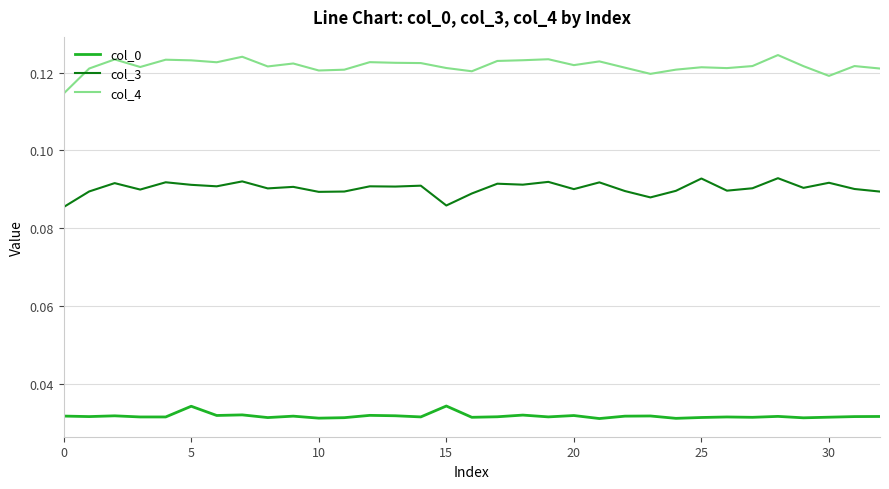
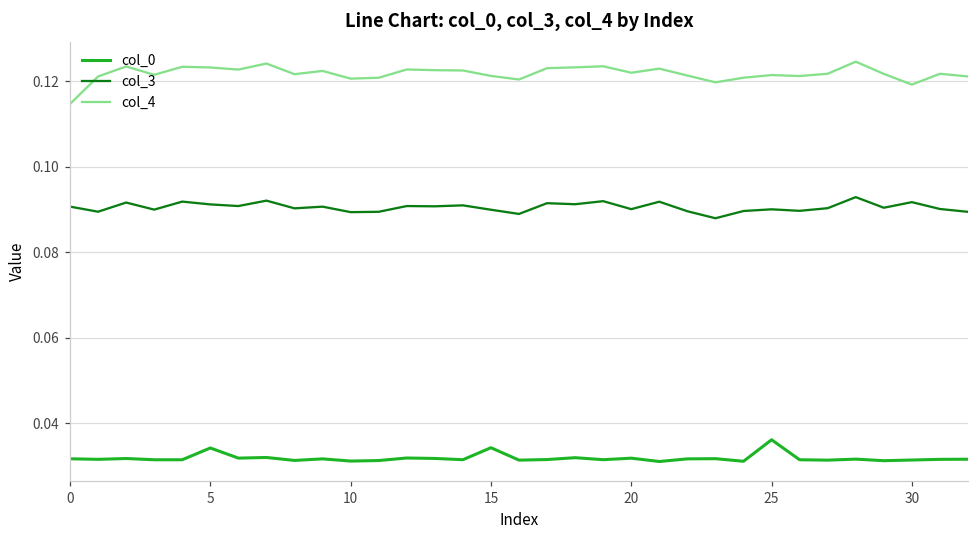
col_3, 0: 0.085 -> 0.091
col_3, 15: 0.086 -> 0.090
col_0, 25: 0.031 -> 0.036
col_3, 25: 0.093 -> 0.090
